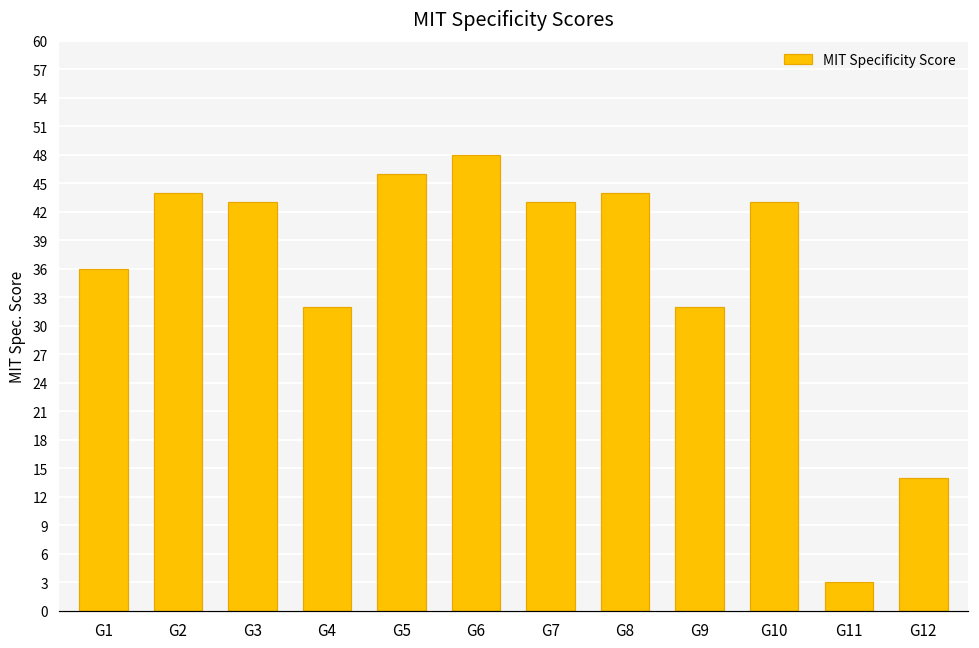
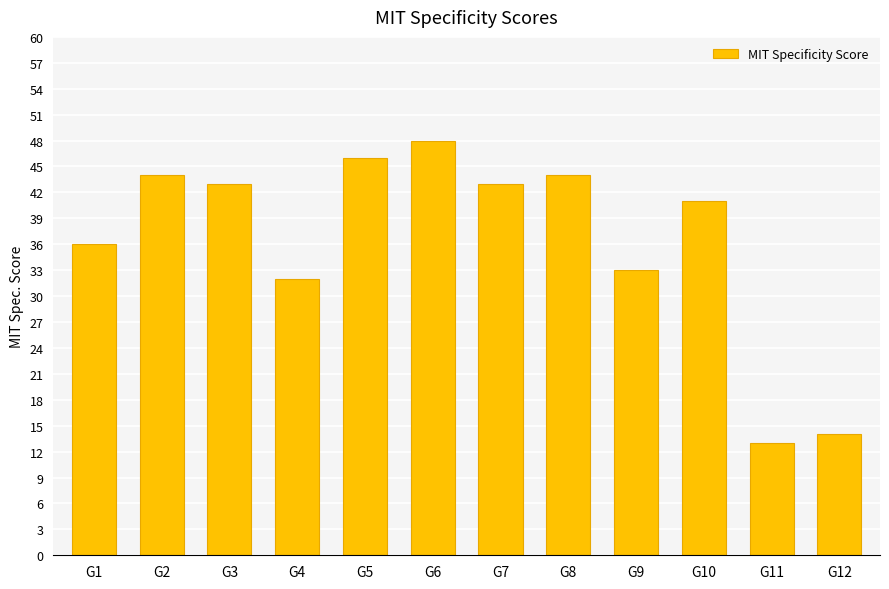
G9: 32 -> 33
G10: 43 -> 41
G11: 3 -> 13
